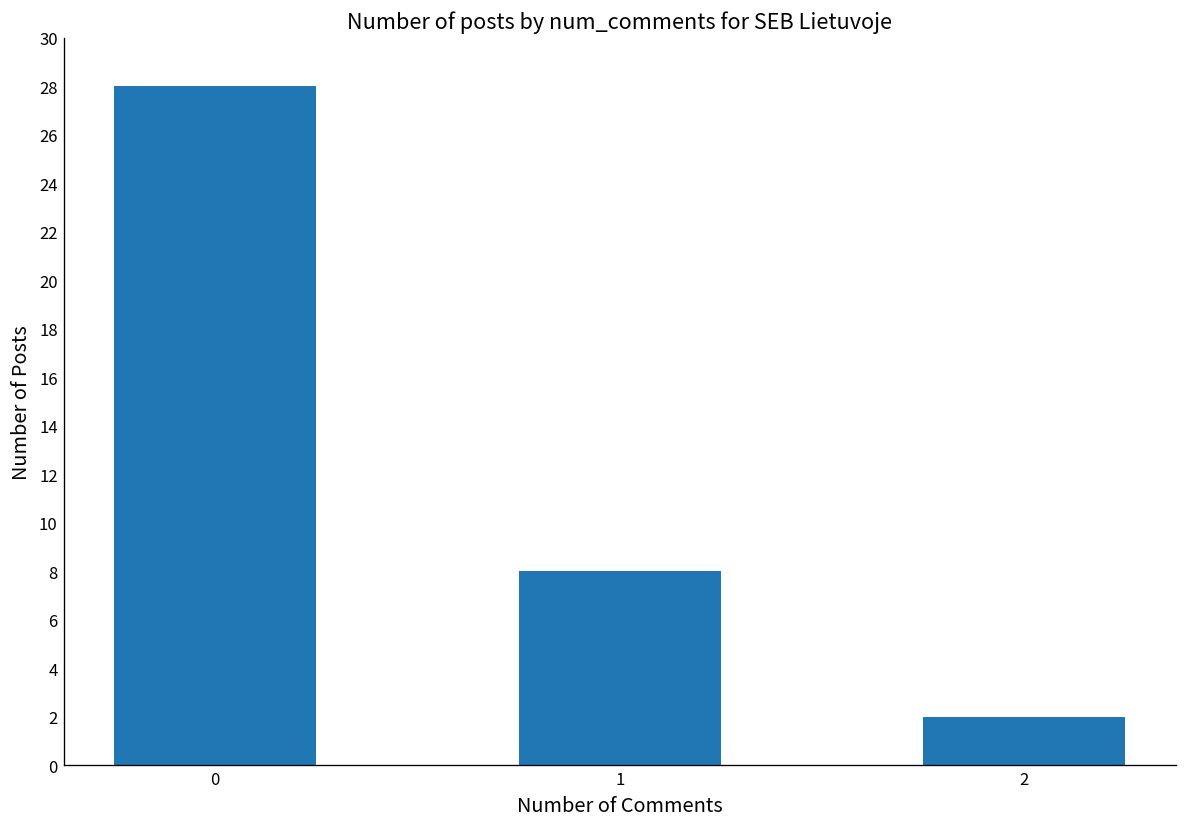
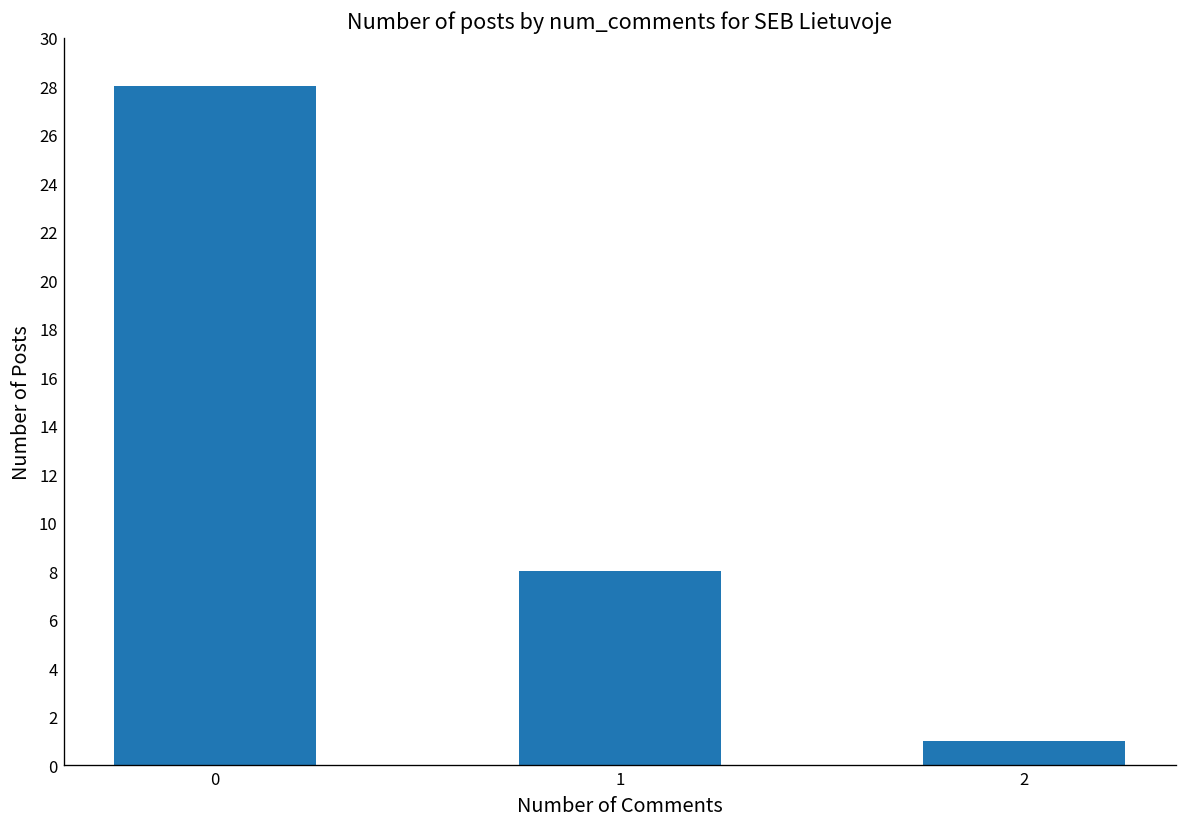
2: 2 -> 1
